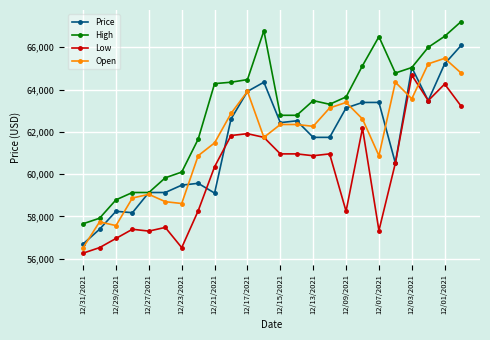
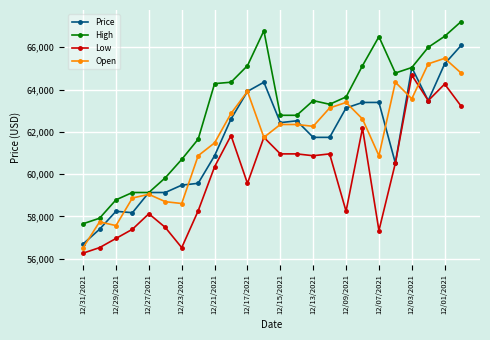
Low, 12/27/2021: 57,300 -> 58,100
High, 12/23/2021: 60,100 -> 60,700
Price, 12/21/2021: 59,100 -> 60,900
High, 12/17/2021: 64,500 -> 65,100
Low, 12/17/2021: 61,900 -> 59,600
